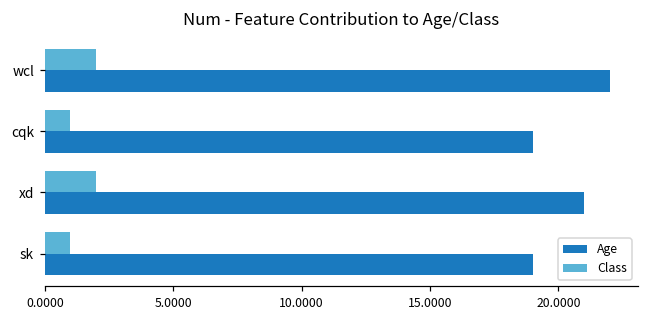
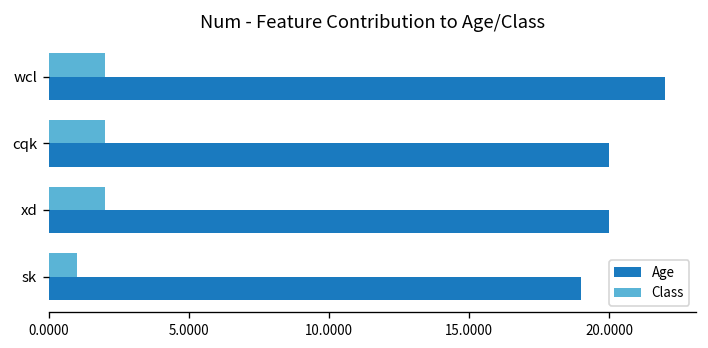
Class, cqk: 1 -> 2
Age, cqk: 19 -> 20
Age, xd: 21 -> 20
